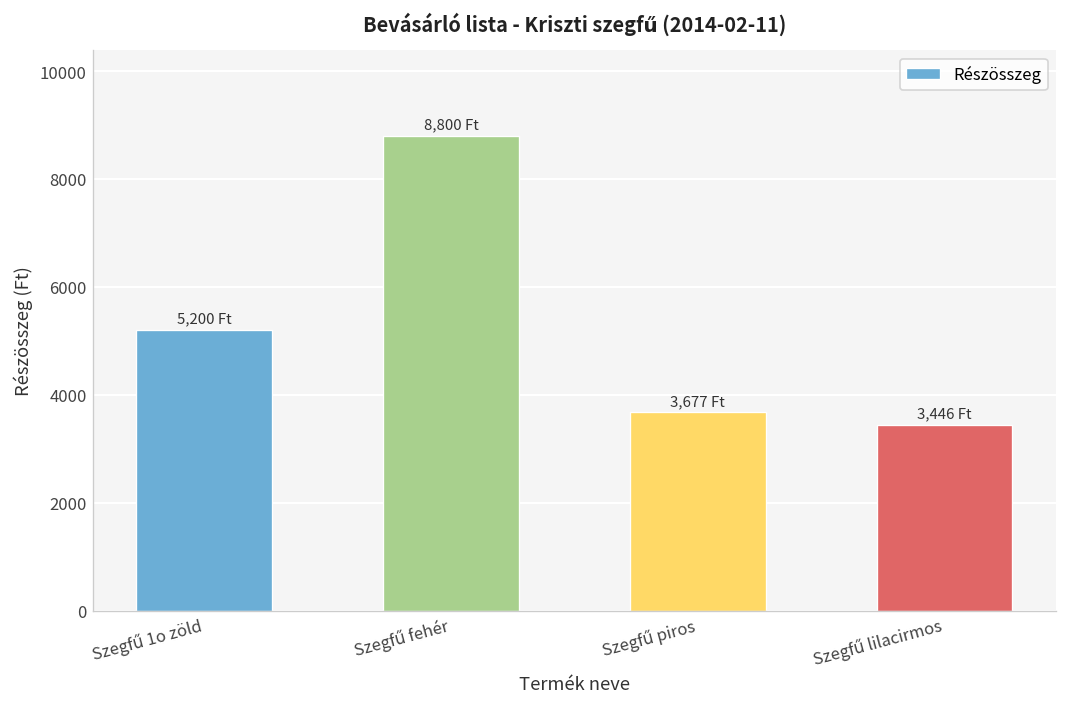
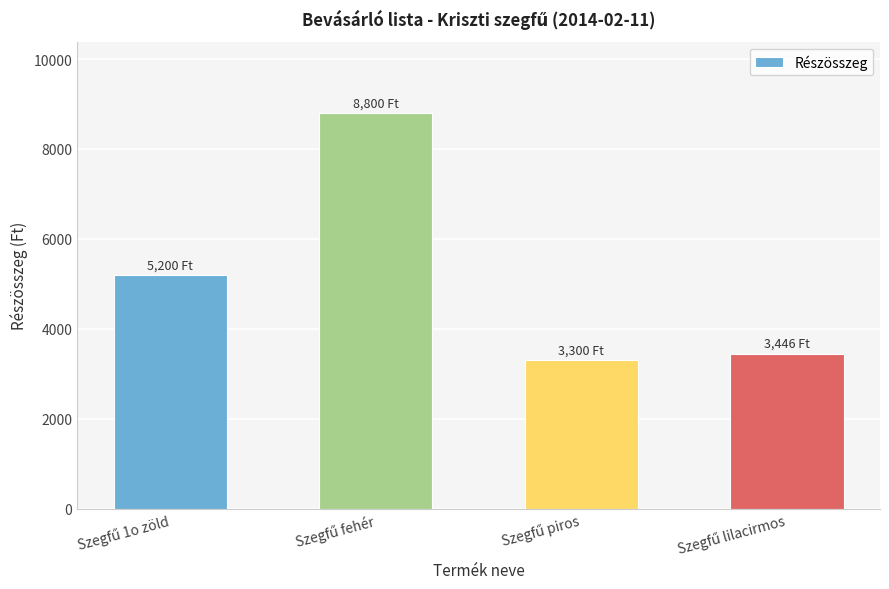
Szegfű piros: 3,677 -> 3,300
